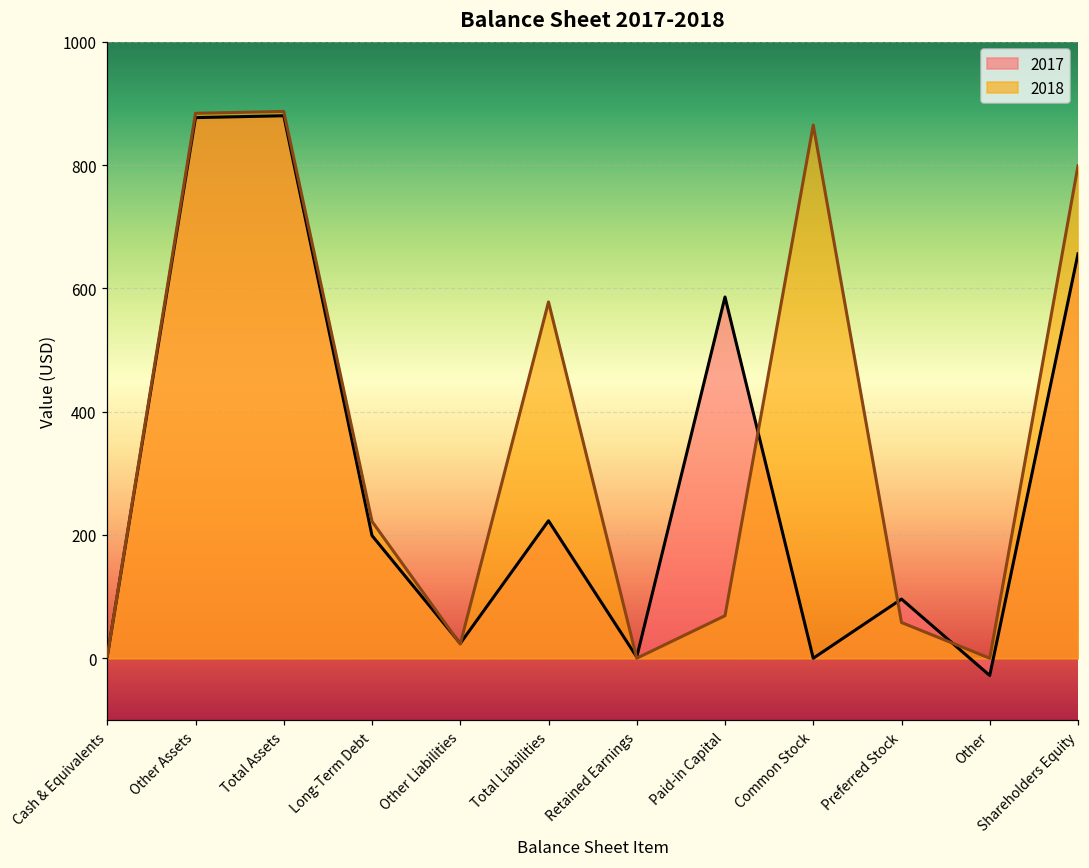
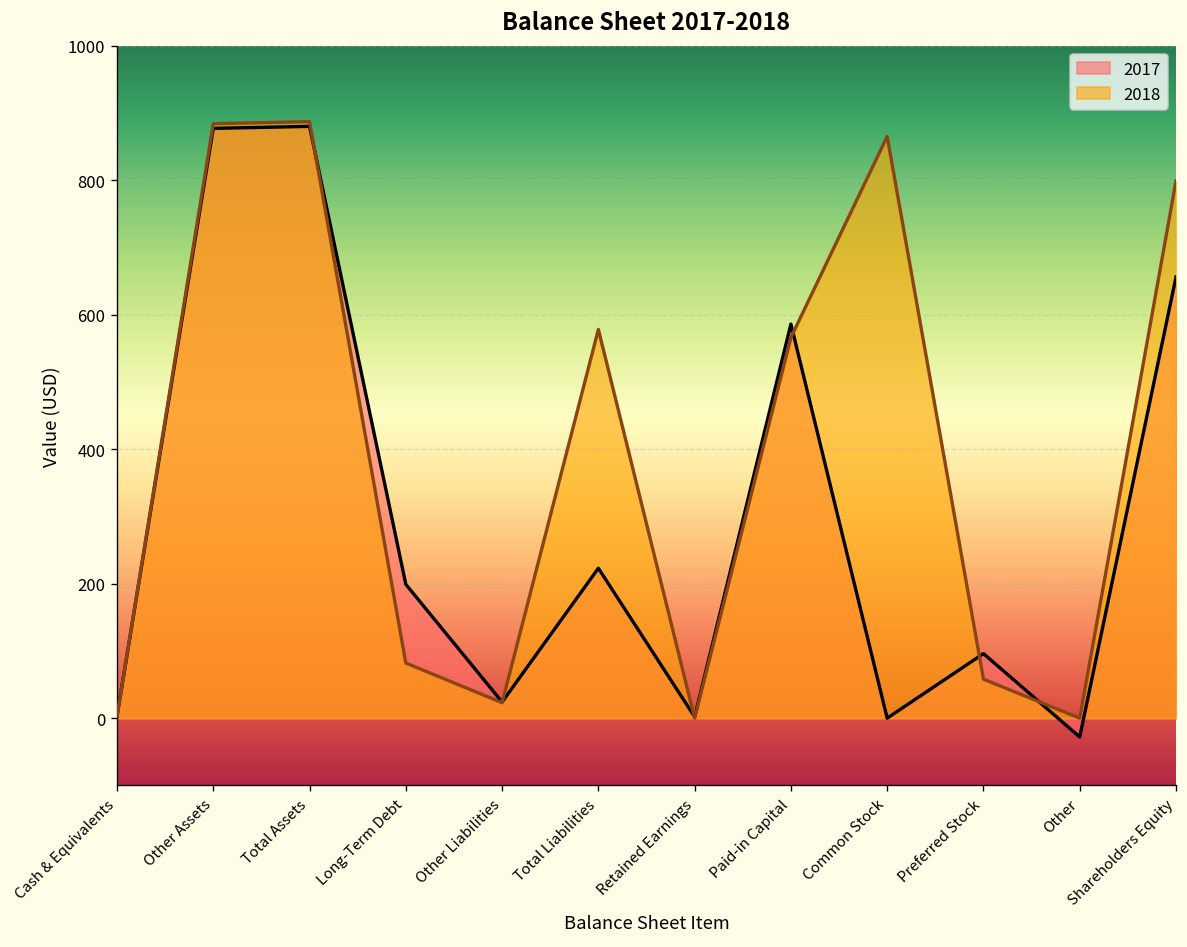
2018, Long-Term Debt: 220 -> 80
2018, Paid-in Capital: 70 -> 570
